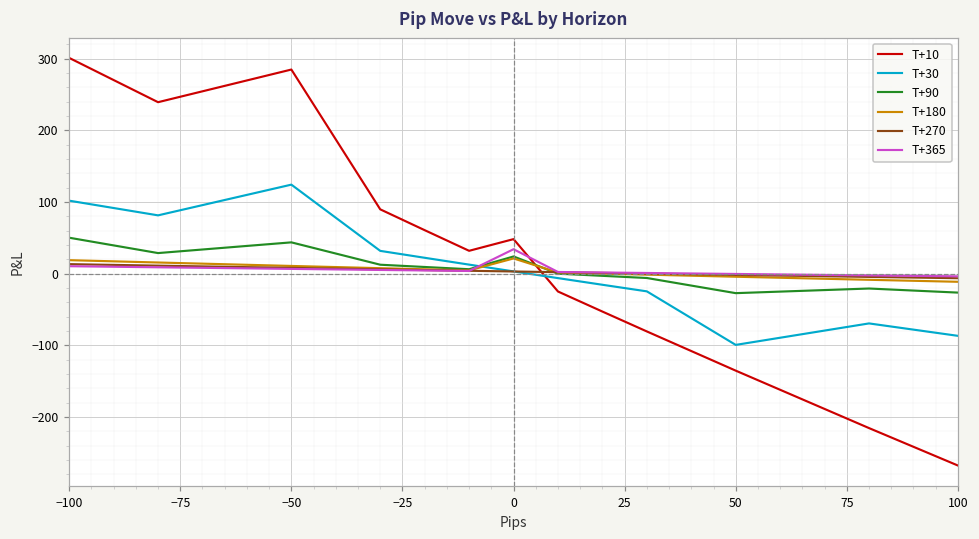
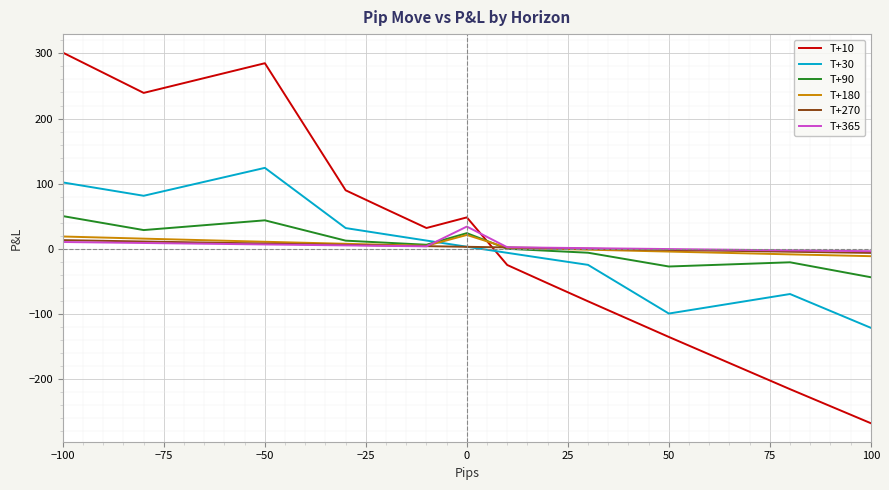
T+30, 100: -90 -> -120
T+90, 100: -30 -> -40
